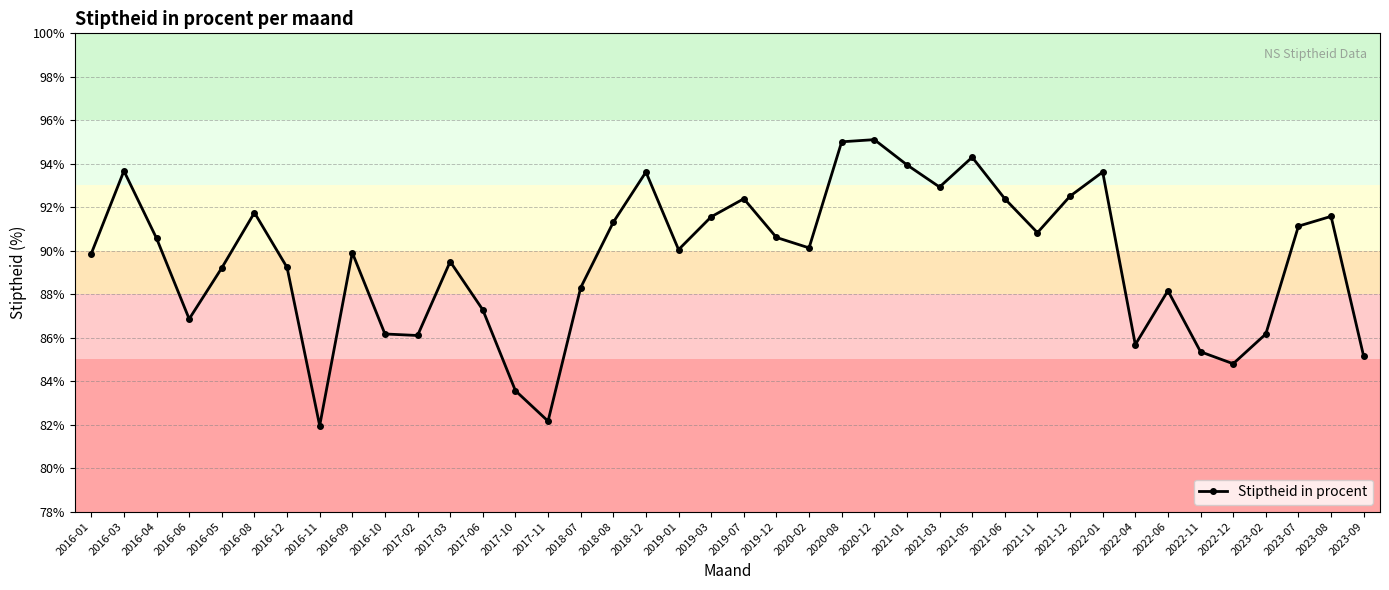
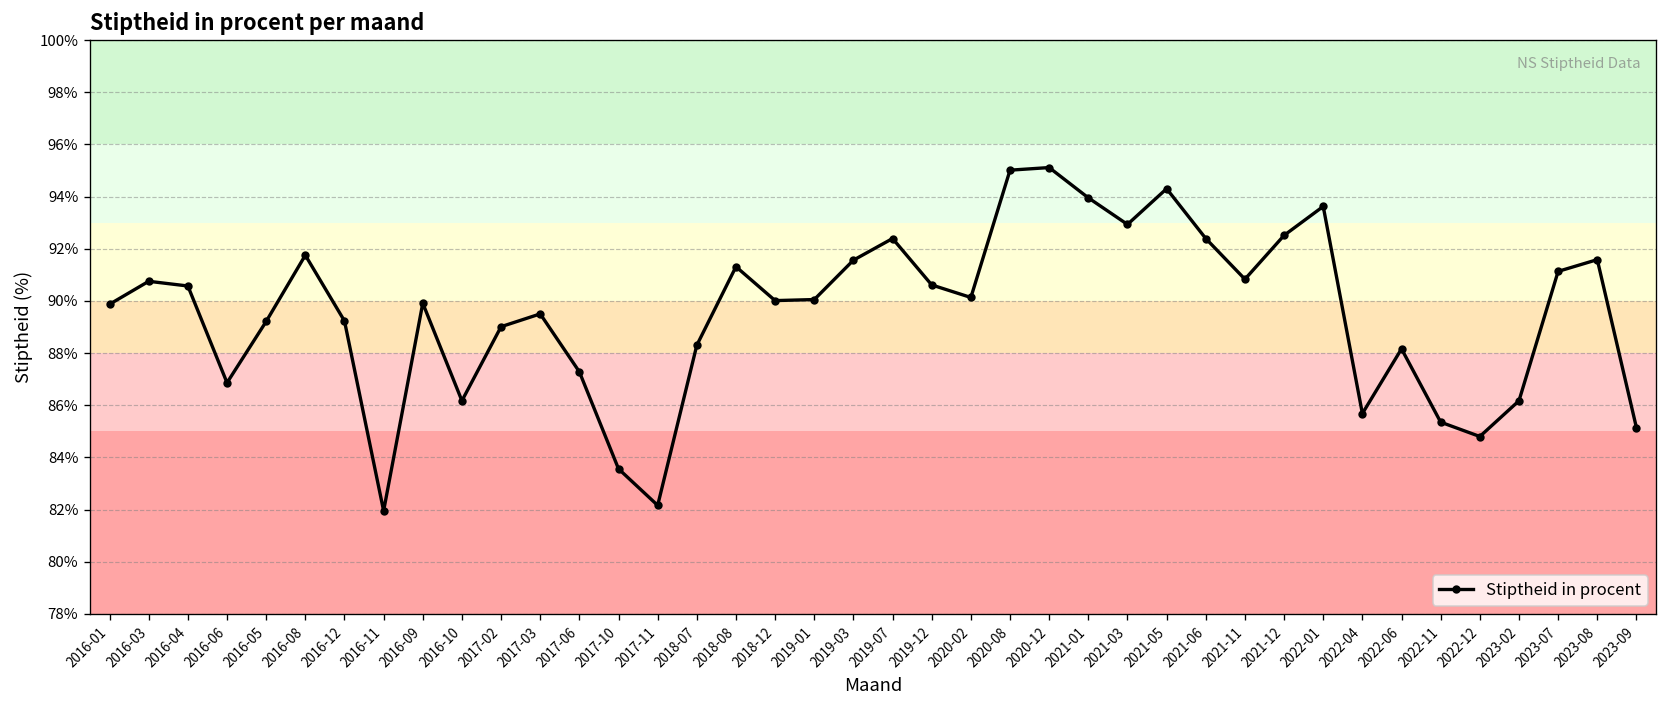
2016-03: 93.7% -> 90.8%
2017-02: 86.1% -> 89.0%
2018-12: 93.6% -> 90.0%
